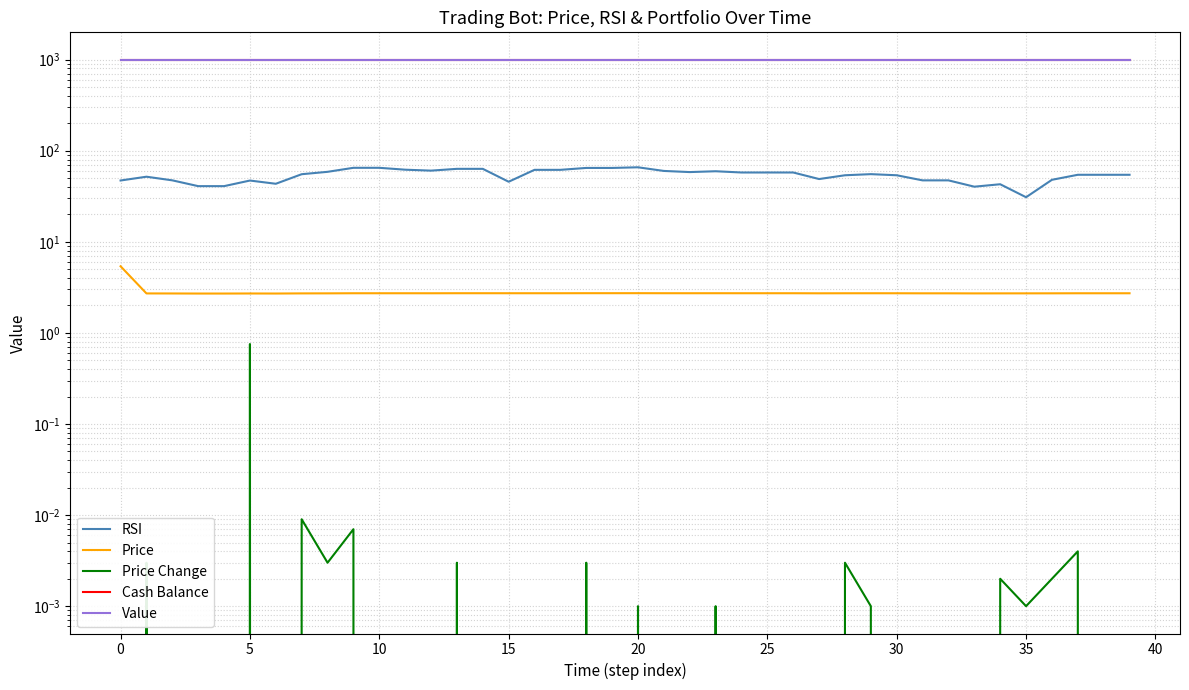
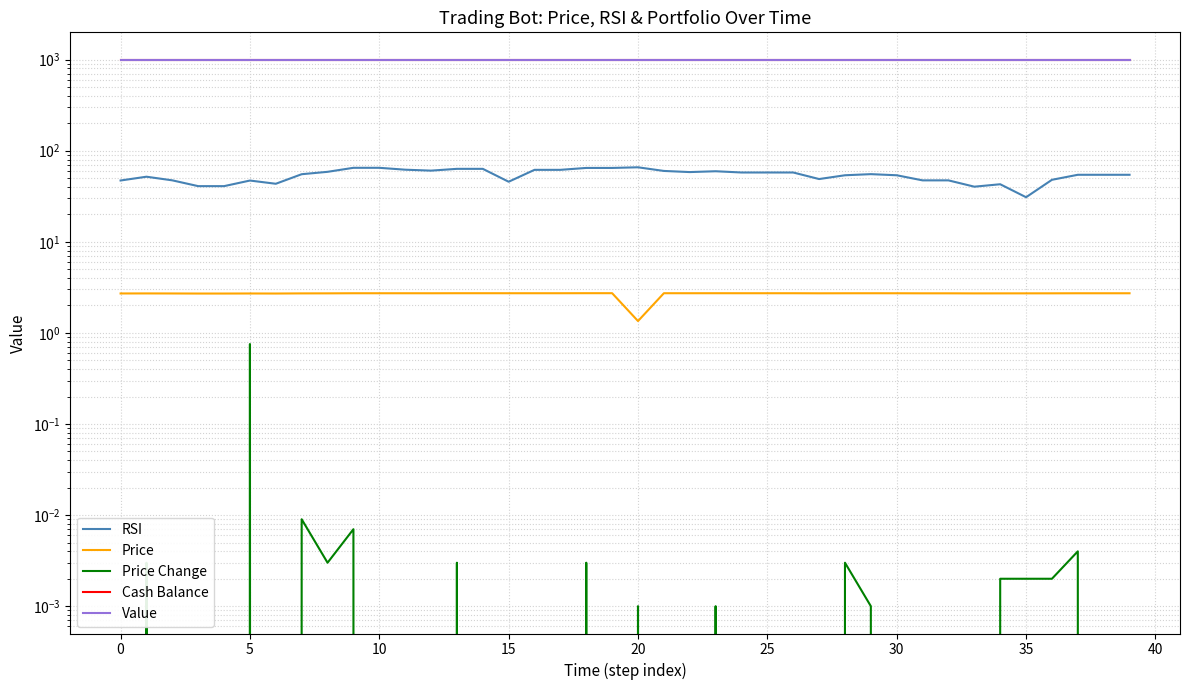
Price, 0: 5 -> 2.7
Price, 20: 2.7 -> 1.4
Price Change, 35: 0.001 -> 0.002
